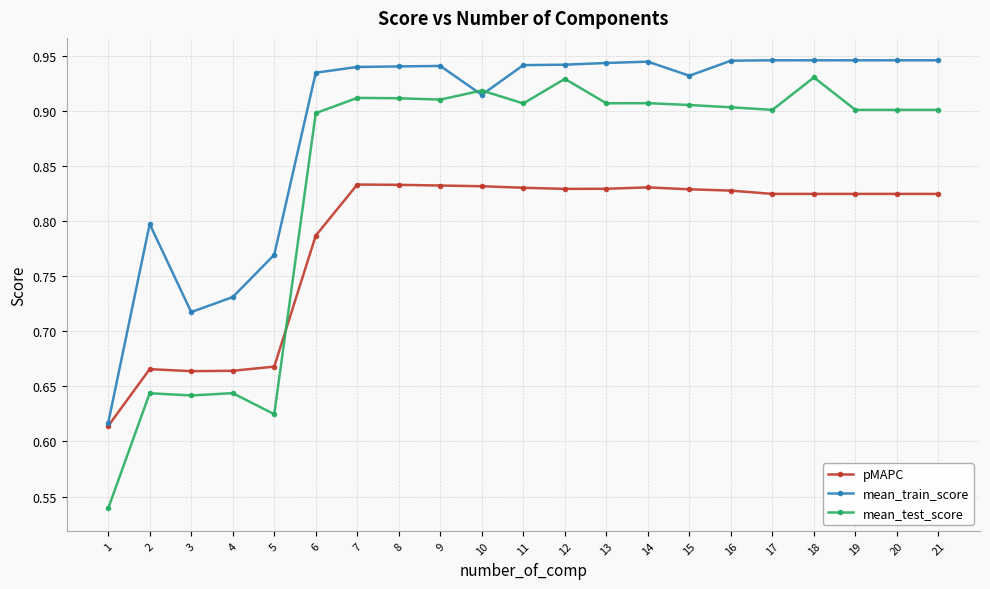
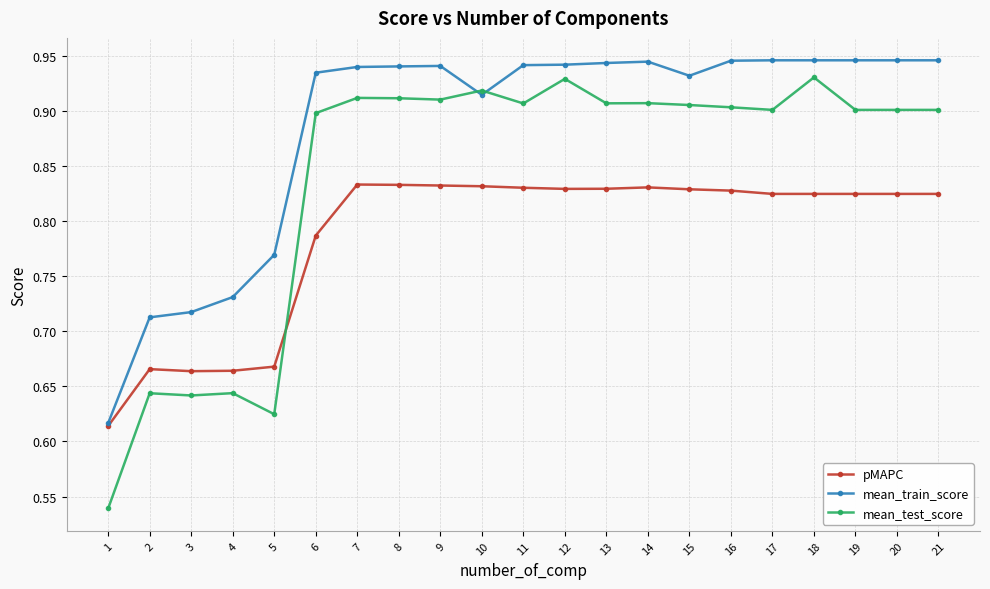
mean_train_score, 2: 0.797 -> 0.713
